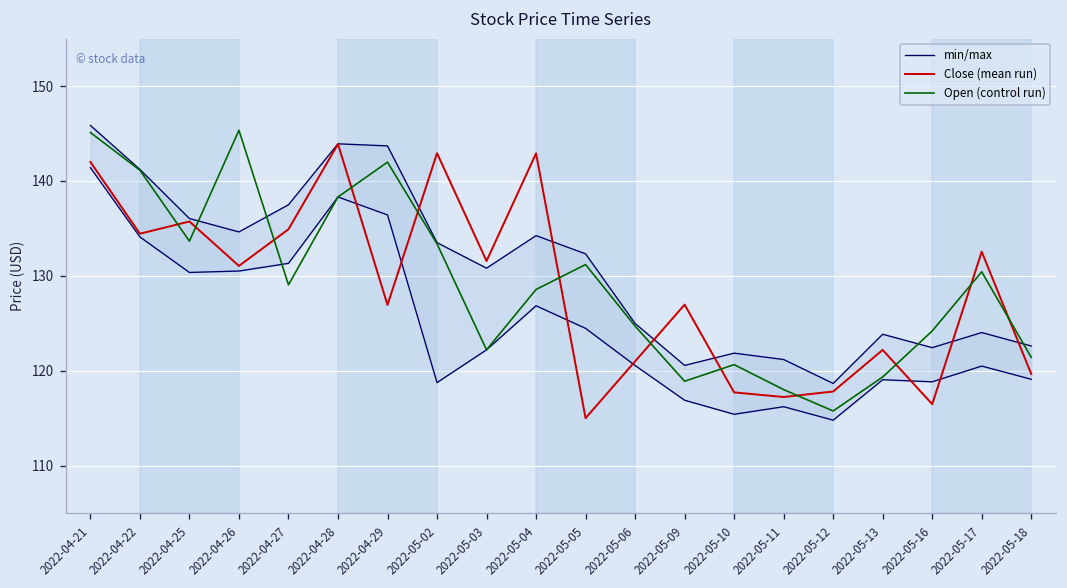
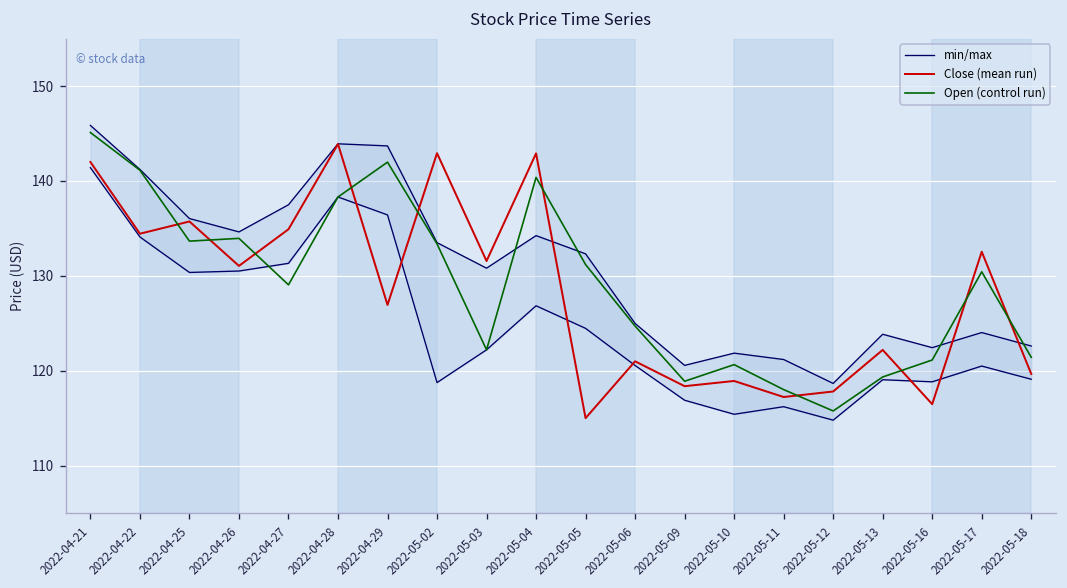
Open (control run), 2022-04-26: 145 -> 134
Open (control run), 2022-05-04: 129 -> 140
Close (mean run), 2022-05-09: 127 -> 118
Close (mean run), 2022-05-10: 118 -> 119
Open (control run), 2022-05-16: 124 -> 121
